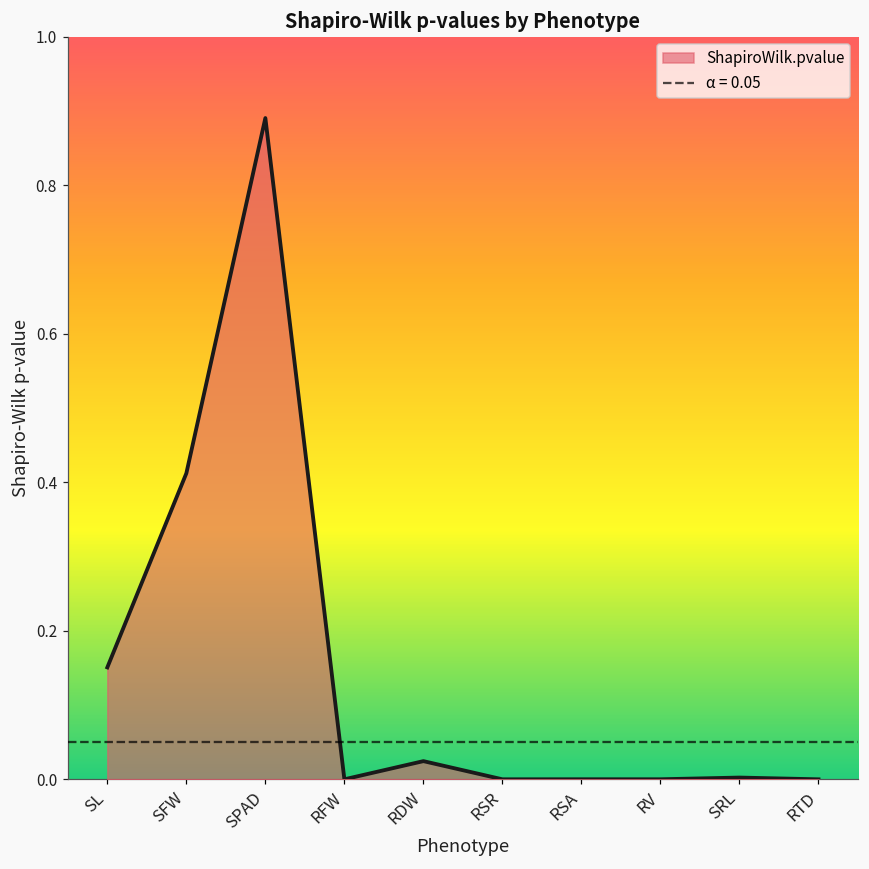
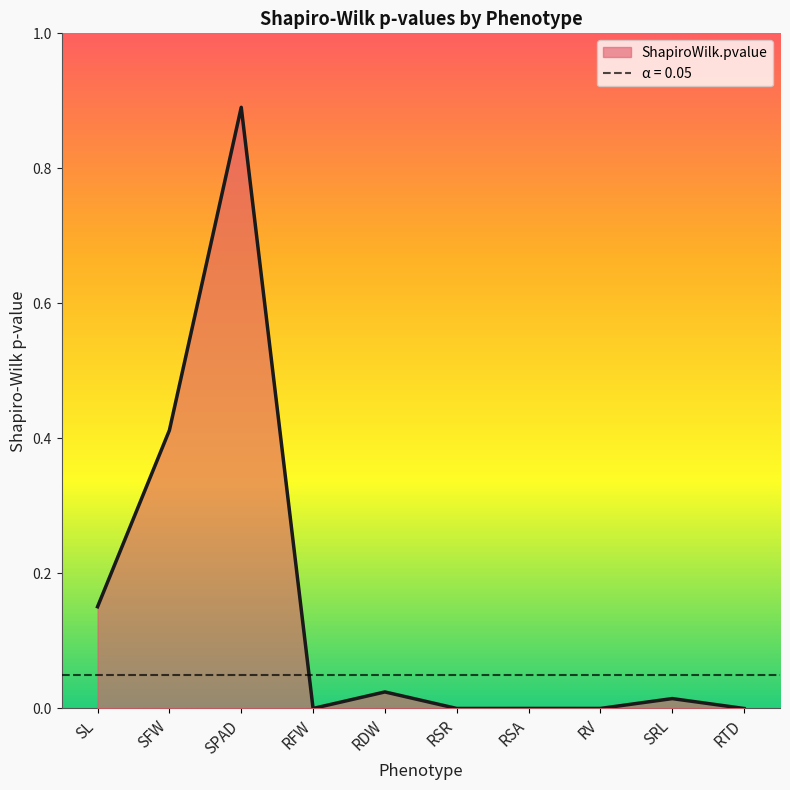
SRL: 0.00 -> 0.01
